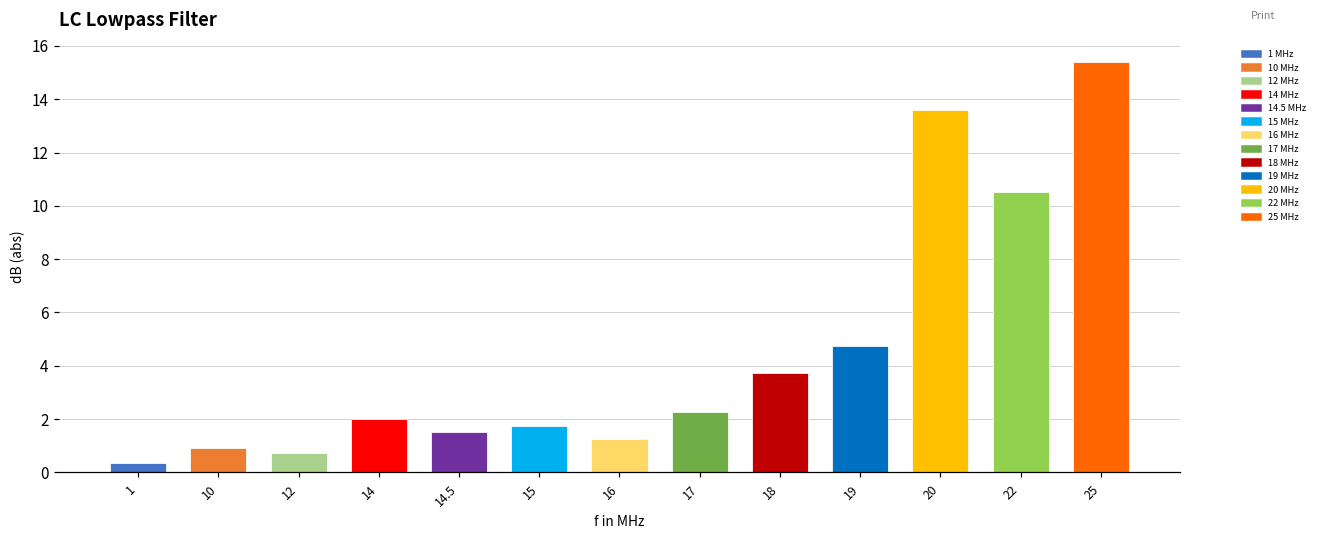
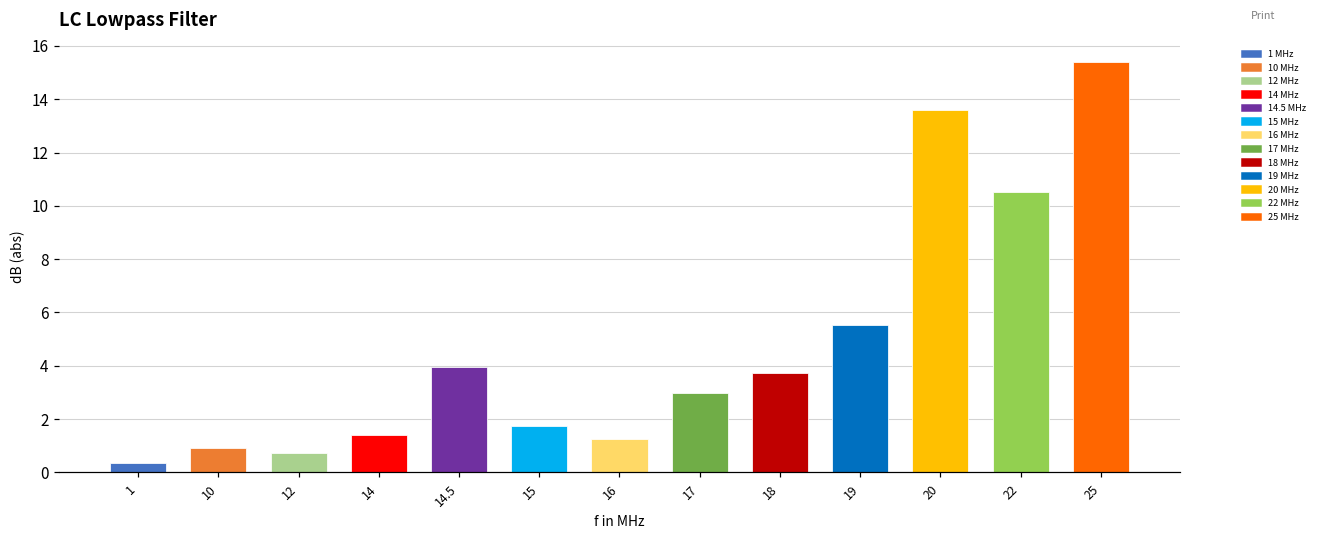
14: 2.0 -> 1.4
14.5: 1.5 -> 4.0
17: 2.3 -> 3.0
19: 4.7 -> 5.5
